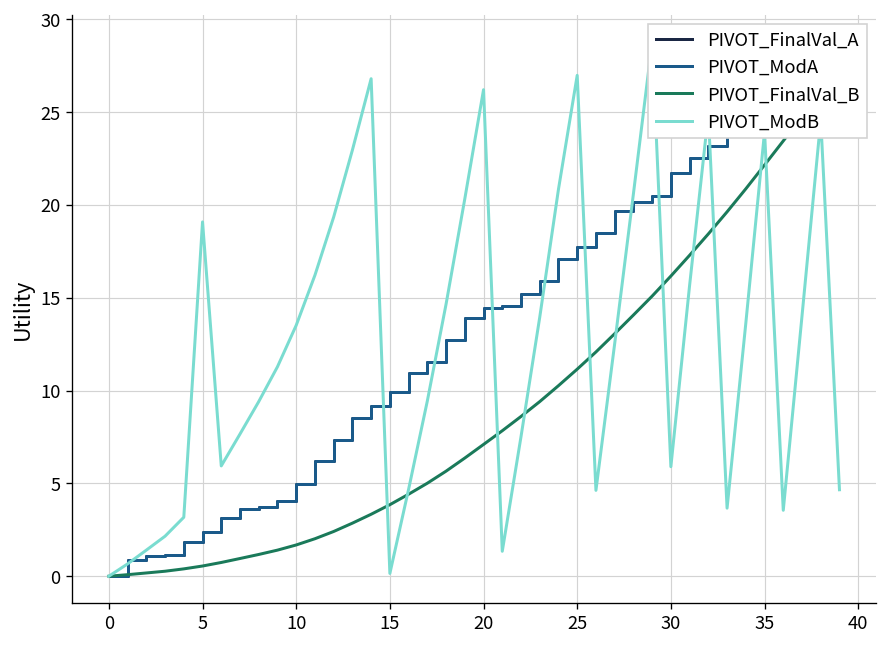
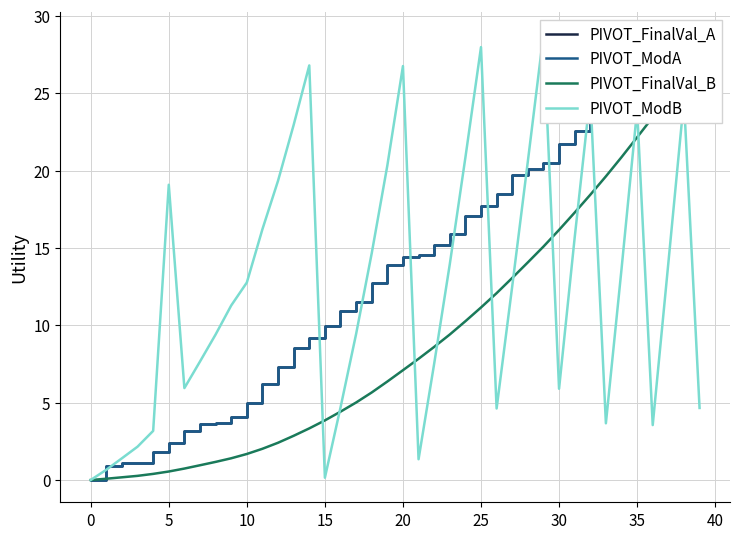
PIVOT_ModB, 10: 13.5 -> 12.8
PIVOT_ModB, 20: 26.2 -> 26.8
PIVOT_ModB, 25: 27.0 -> 28.0
